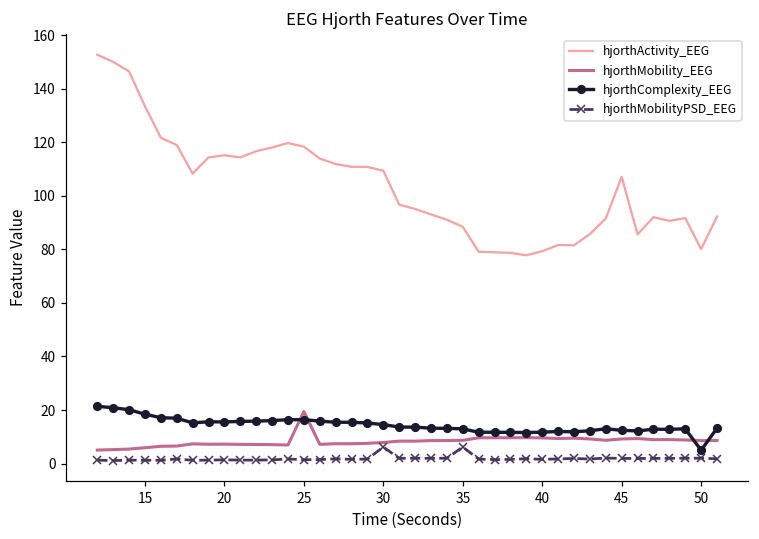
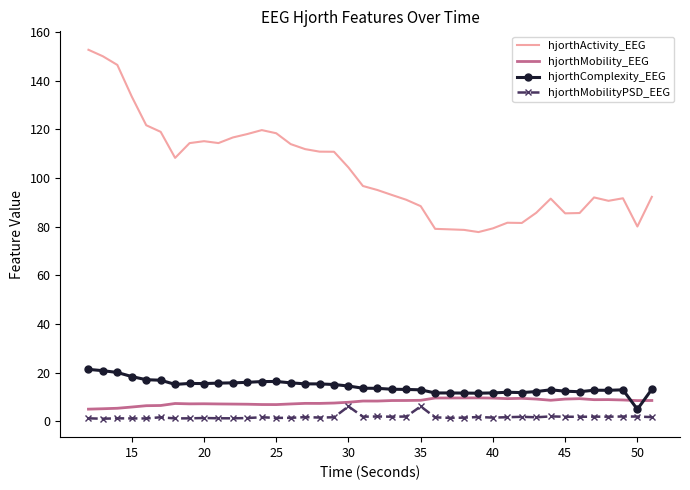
hjorthMobility_EEG, 25: 19 -> 7
hjorthActivity_EEG, 30: 109 -> 104
hjorthActivity_EEG, 45: 107 -> 85
